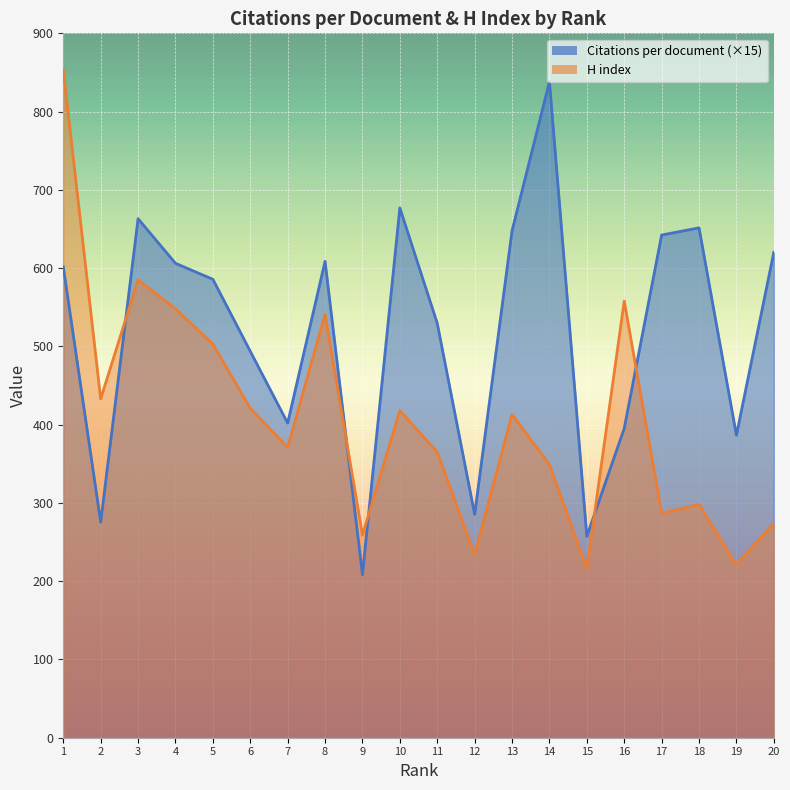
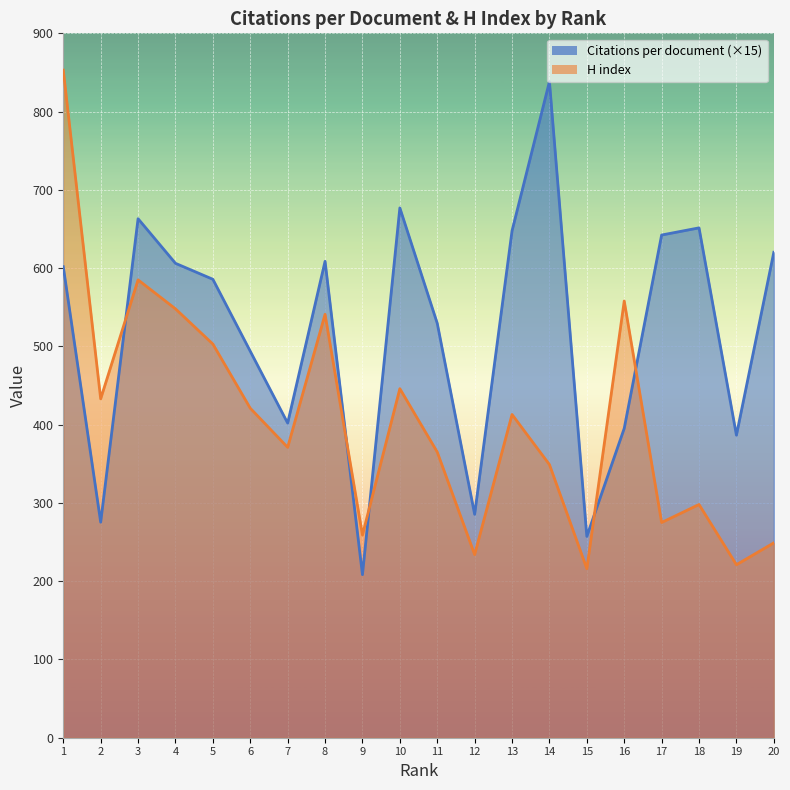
H index, 10: 420 -> 450
H index, 17: 290 -> 280
H index, 20: 270 -> 250
